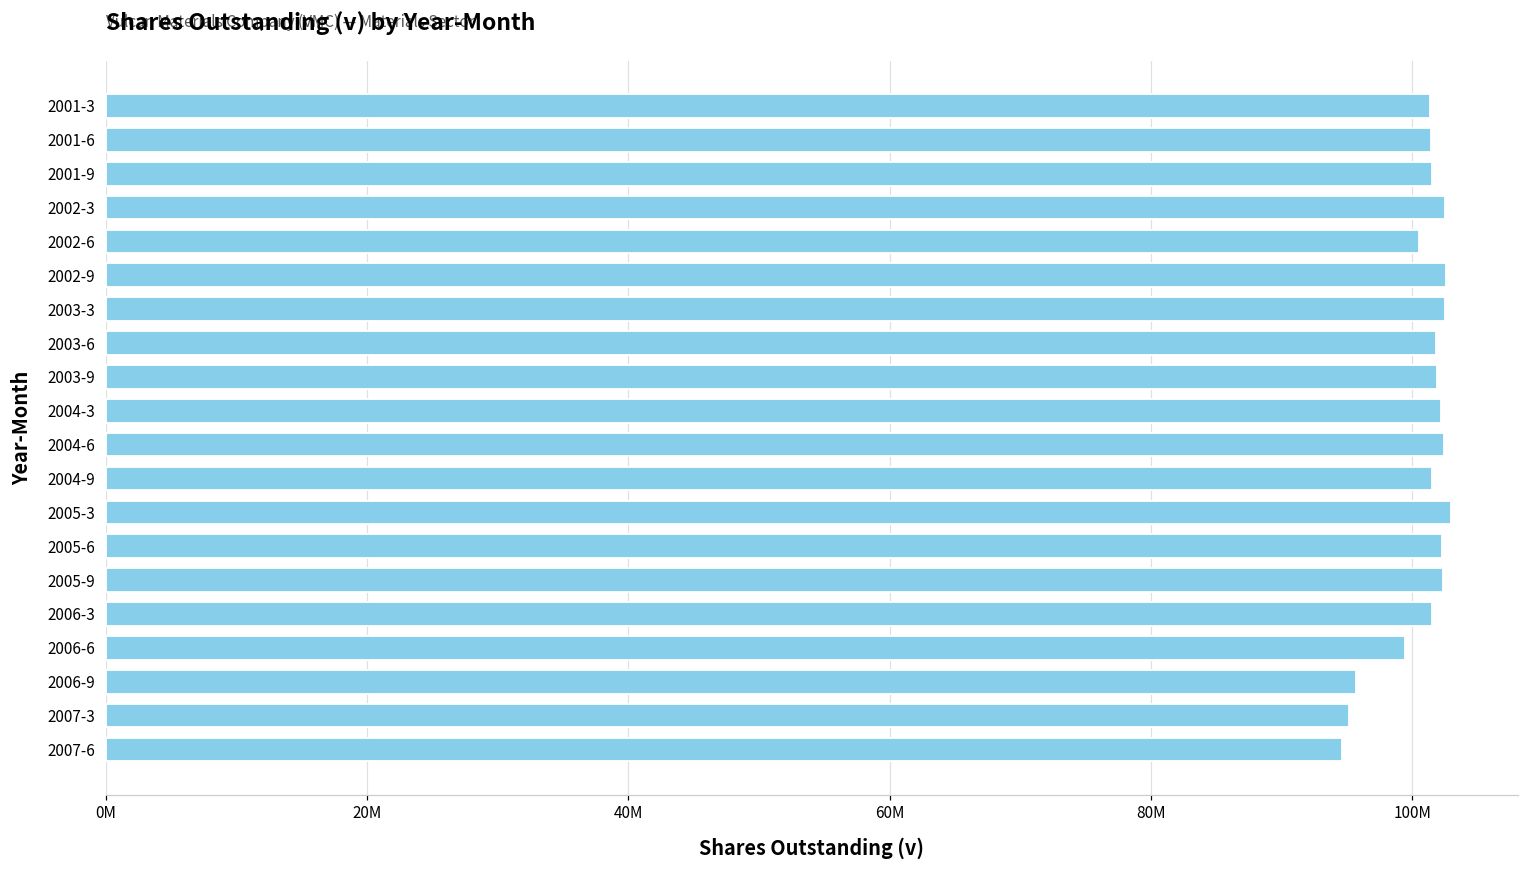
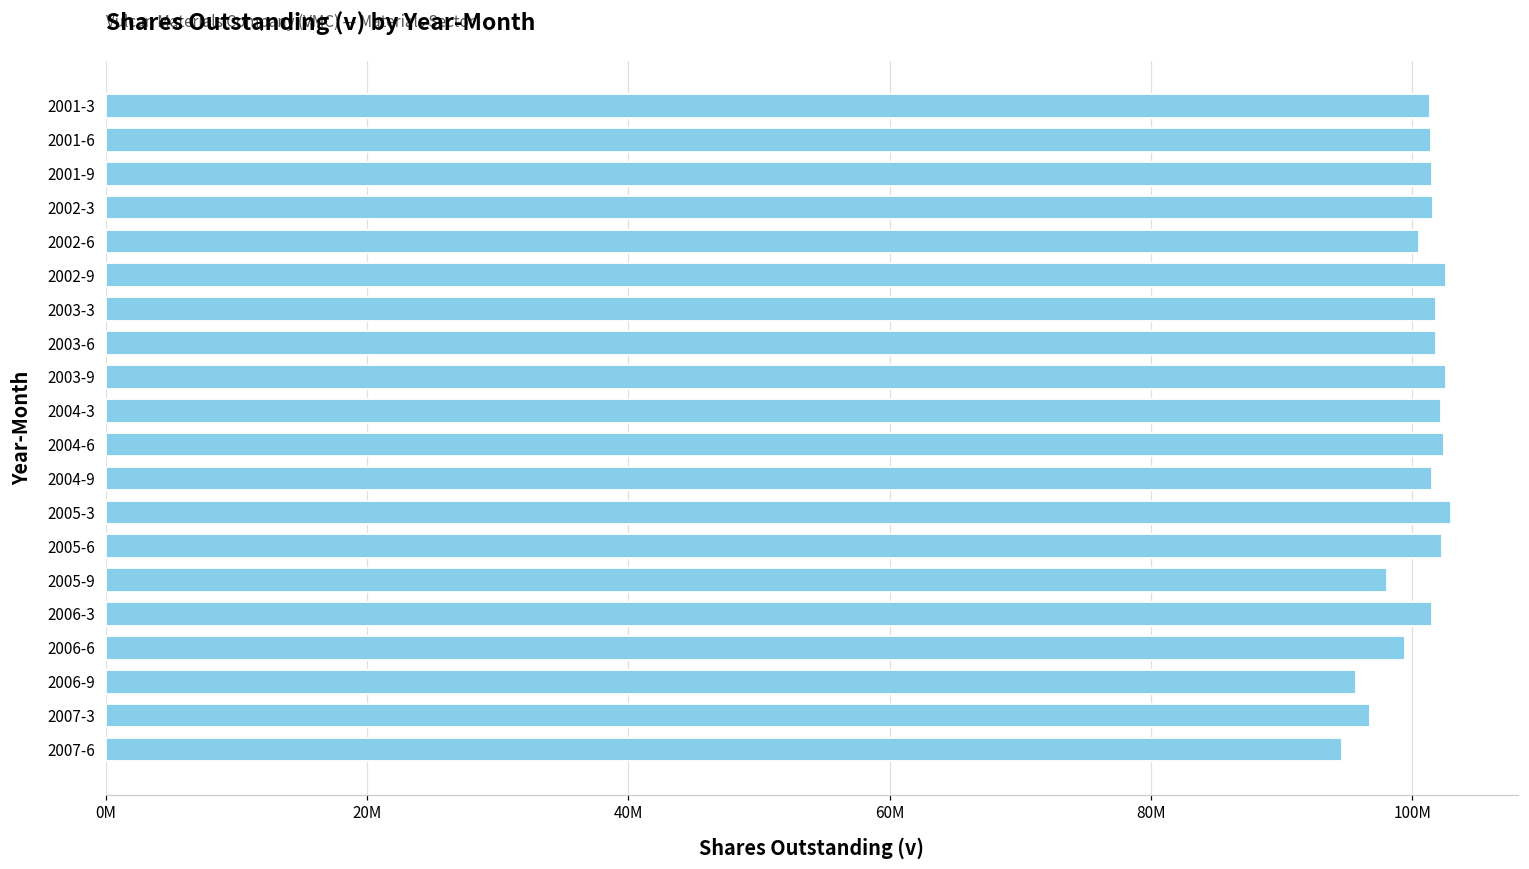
2002-3: 102500000 -> 101600000
2003-3: 102500000 -> 101800000
2003-9: 101900000 -> 102500000
2005-9: 102300000 -> 98000000
2007-3: 95200000 -> 96700000
